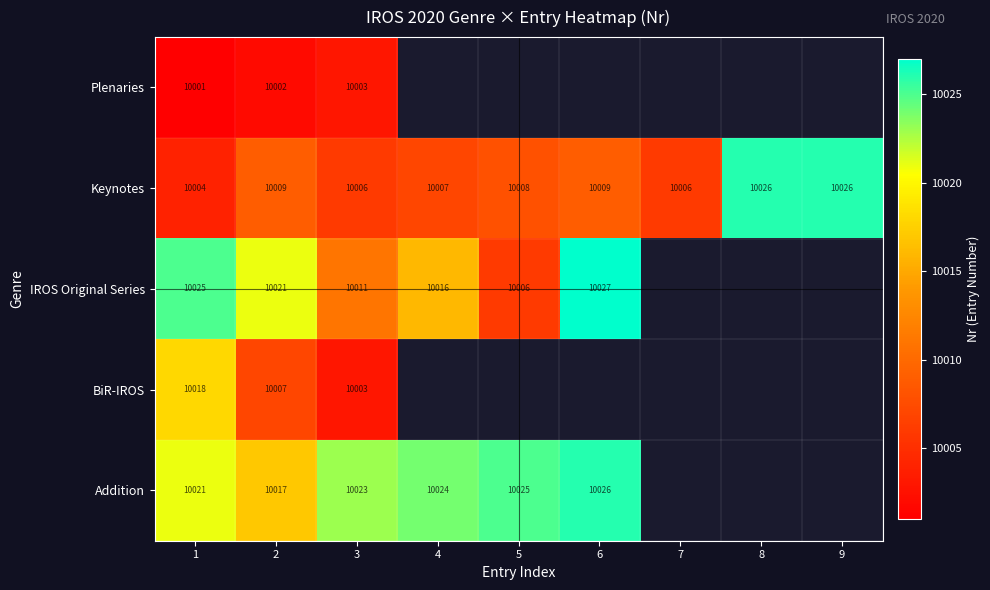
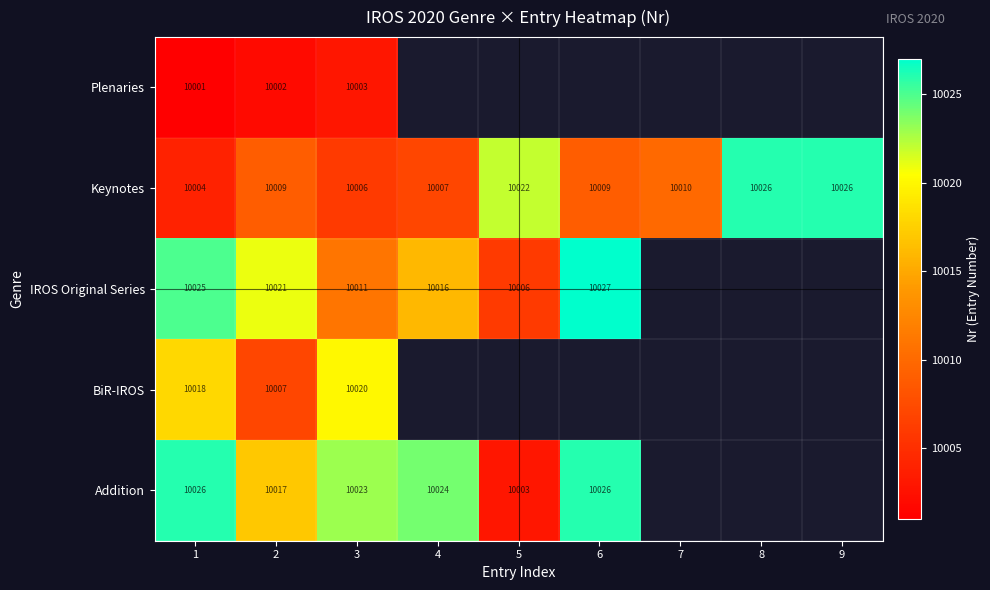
Keynotes, 5: 10008 -> 10022
Keynotes, 7: 10006 -> 10010
BiR-IROS, 3: 10003 -> 10020
Addition, 1: 10021 -> 10026
Addition, 5: 10025 -> 10003
